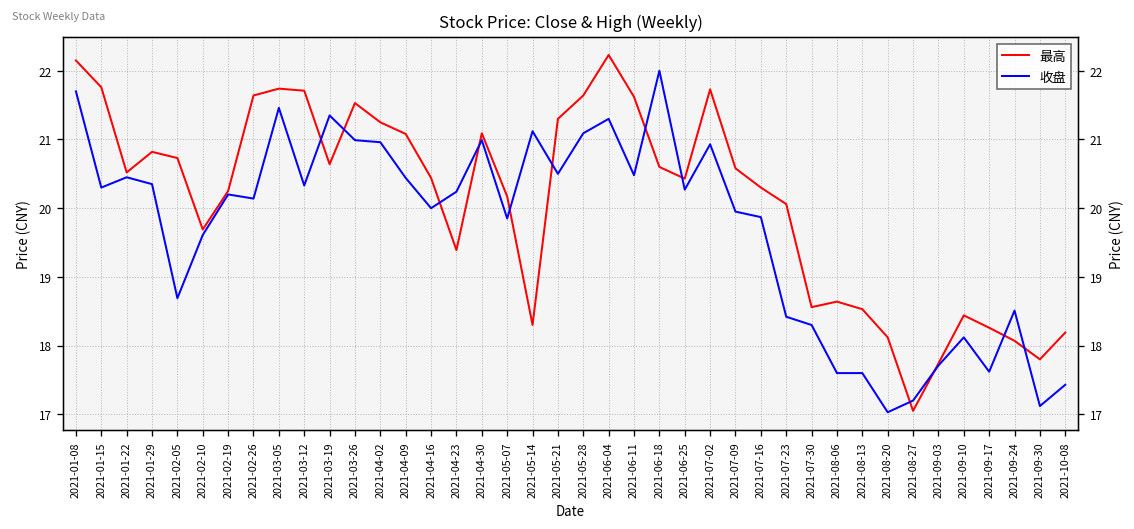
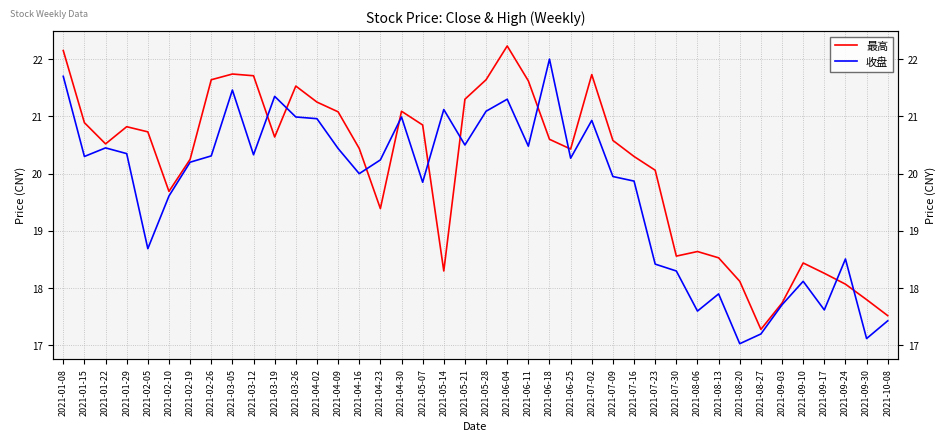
最高, 2021-01-15: 21.8 -> 20.9
收盘, 2021-02-26: 20.1 -> 20.3
最高, 2021-05-07: 20.2 -> 20.9
收盘, 2021-08-13: 17.6 -> 17.9
最高, 2021-08-27: 17.1 -> 17.3
最高, 2021-10-08: 18.2 -> 17.5
